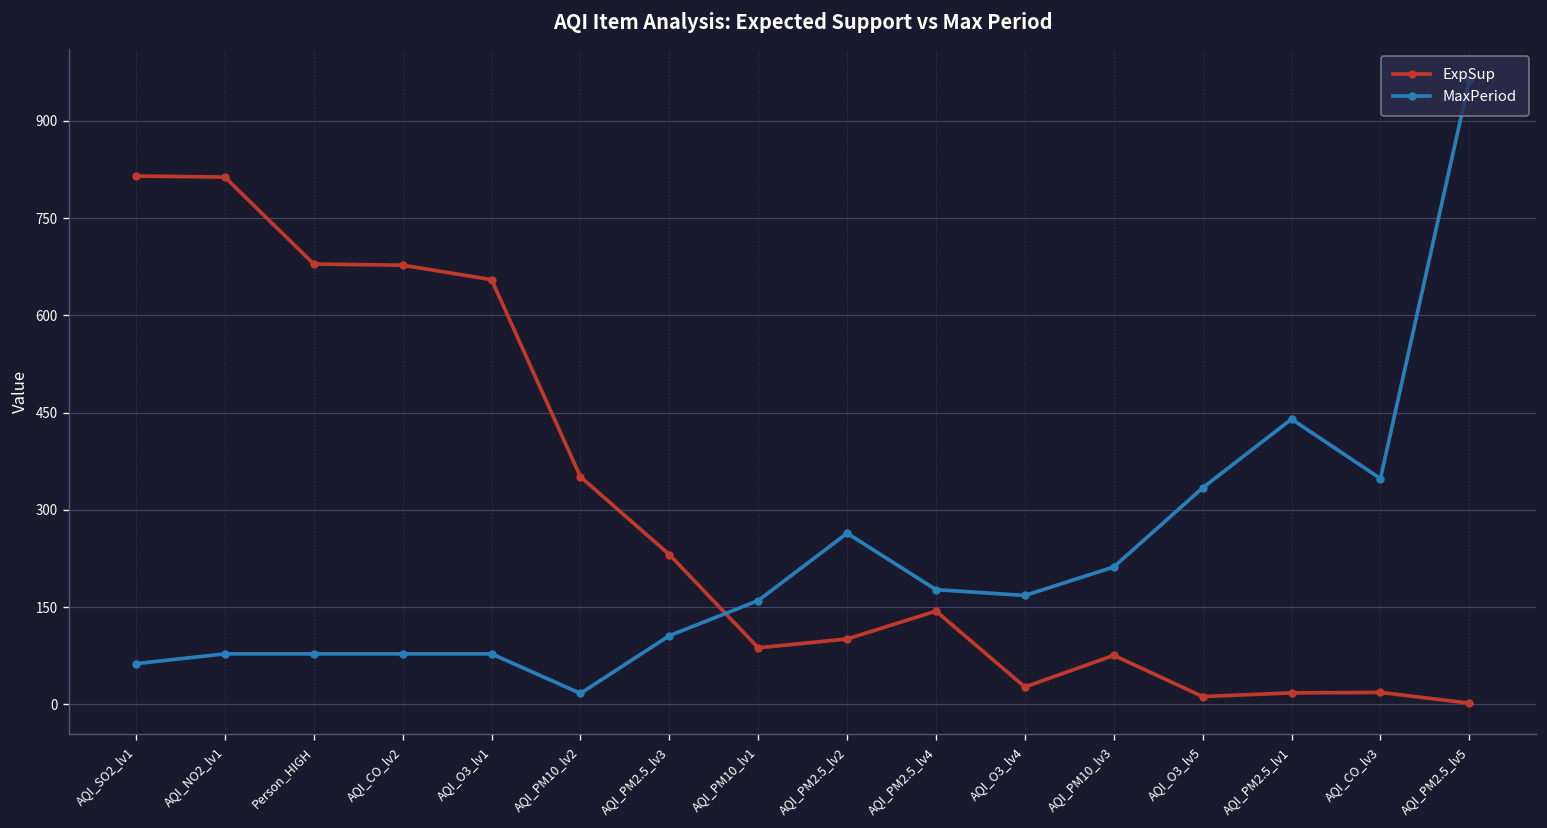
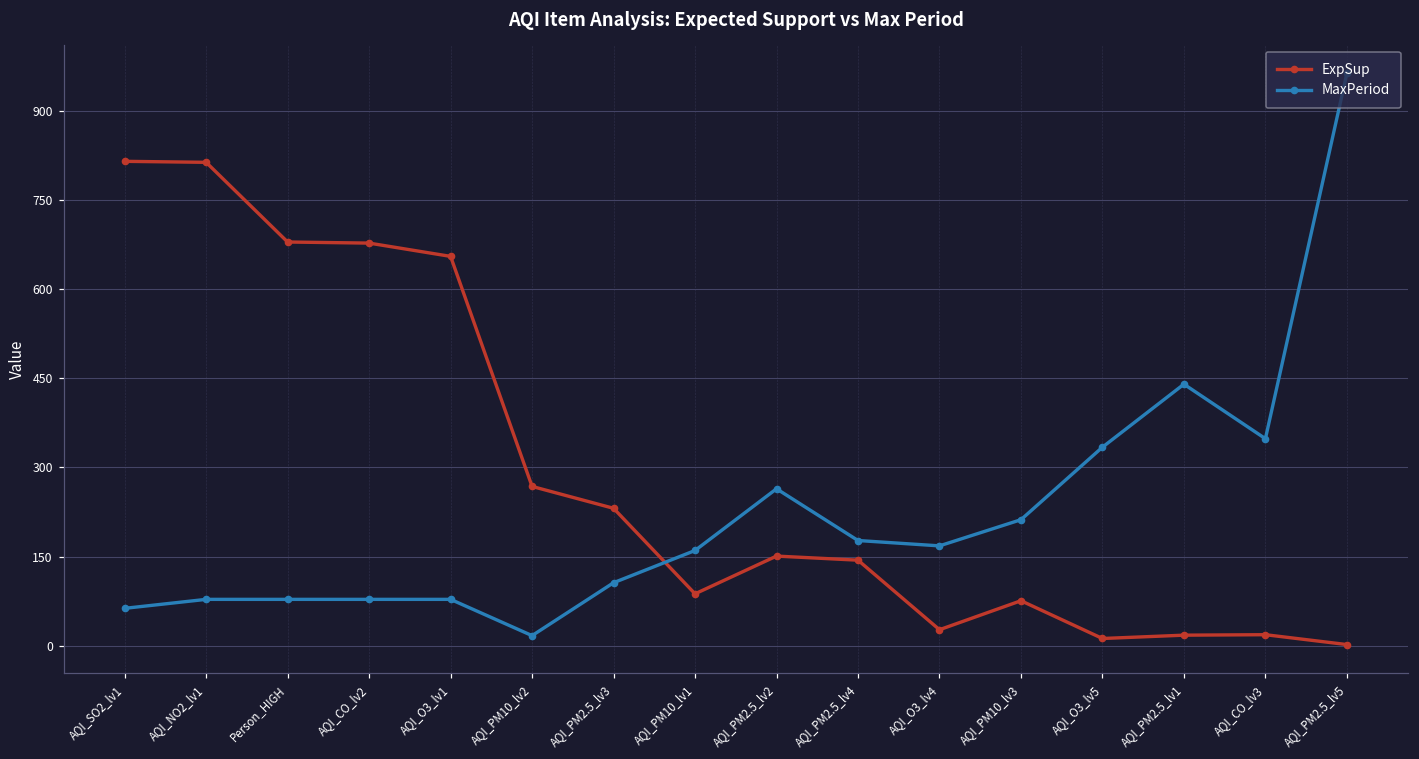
ExpSup, AQI_PM10_lv2: 350 -> 270
ExpSup, AQI_PM2.5_lv2: 100 -> 150
